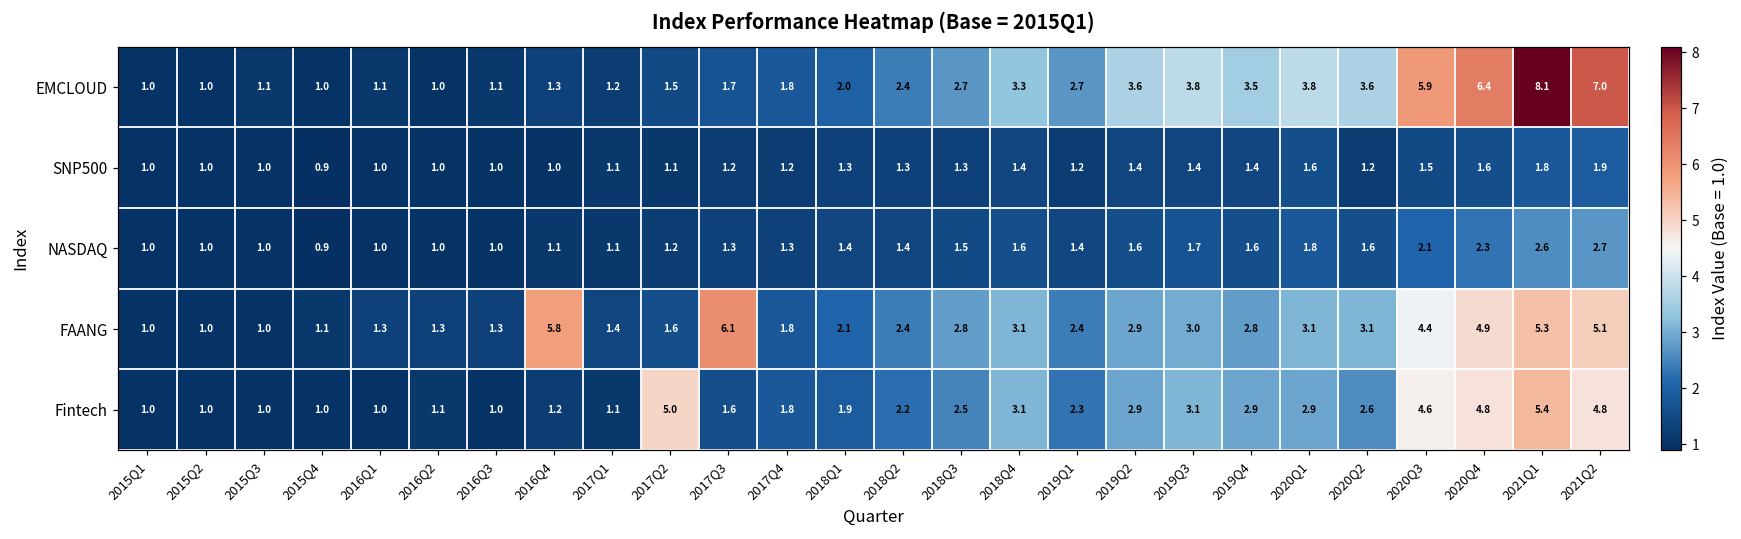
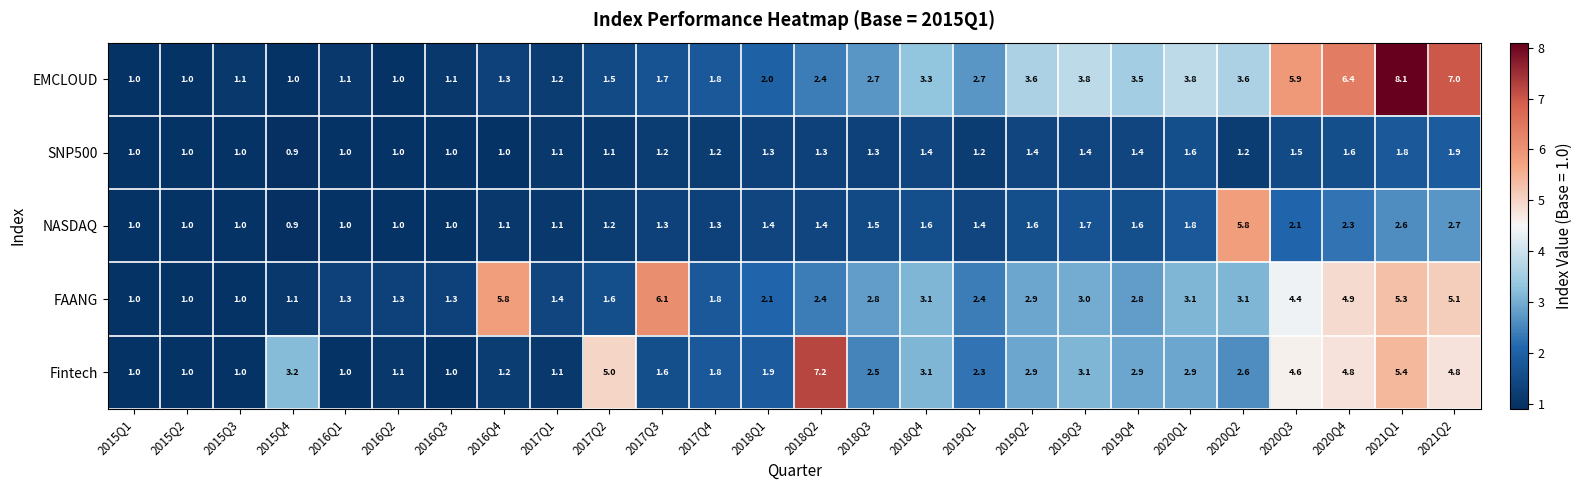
NASDAQ, 2020Q2: 1.6 -> 5.8
Fintech, 2015Q4: 1.0 -> 3.2
Fintech, 2018Q2: 2.2 -> 7.2
